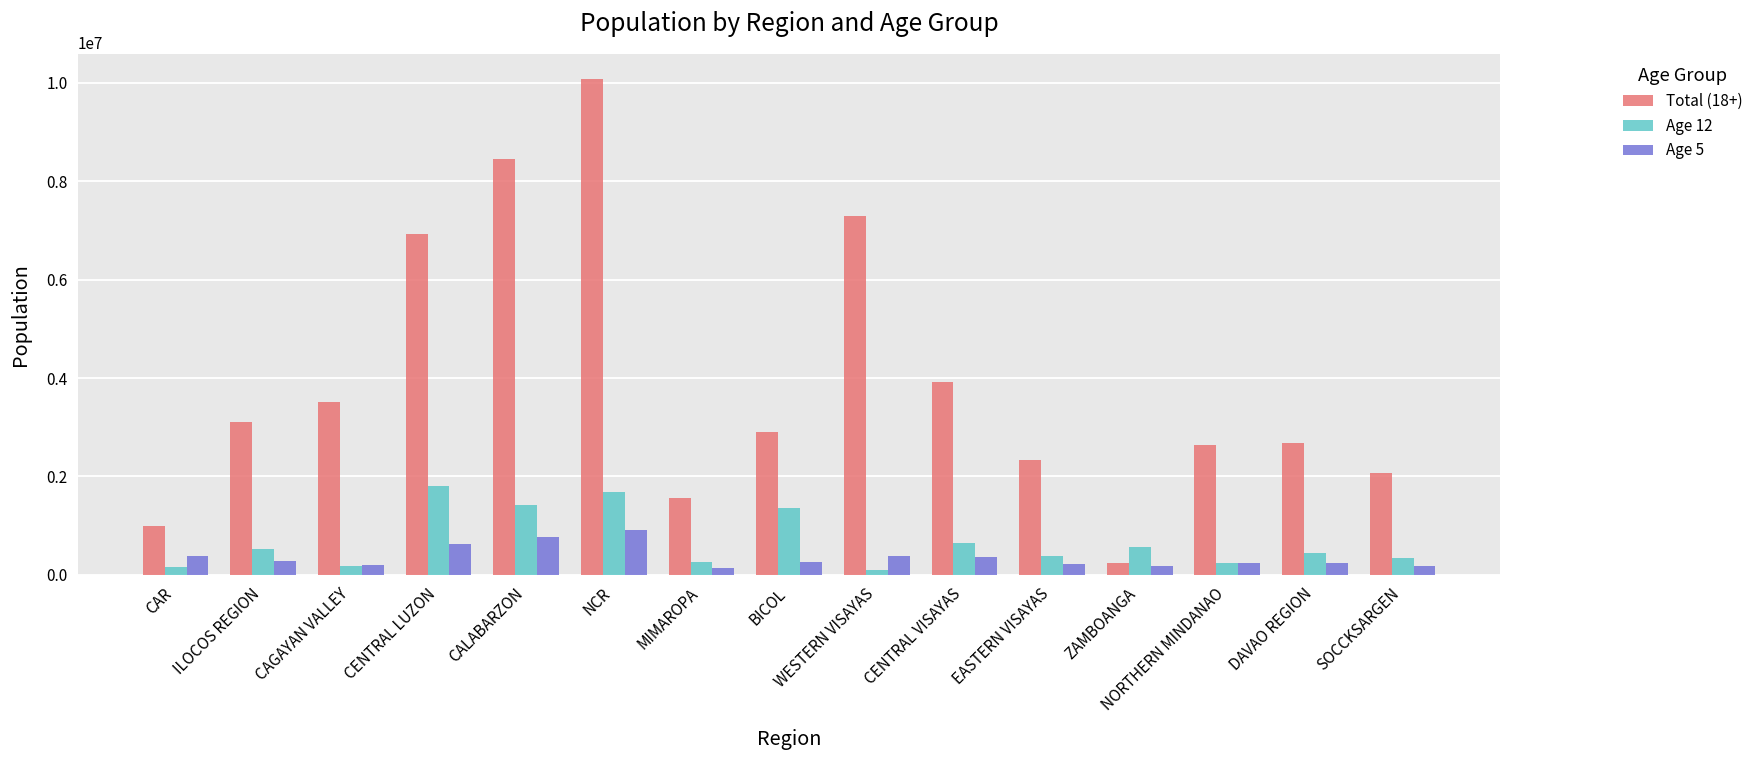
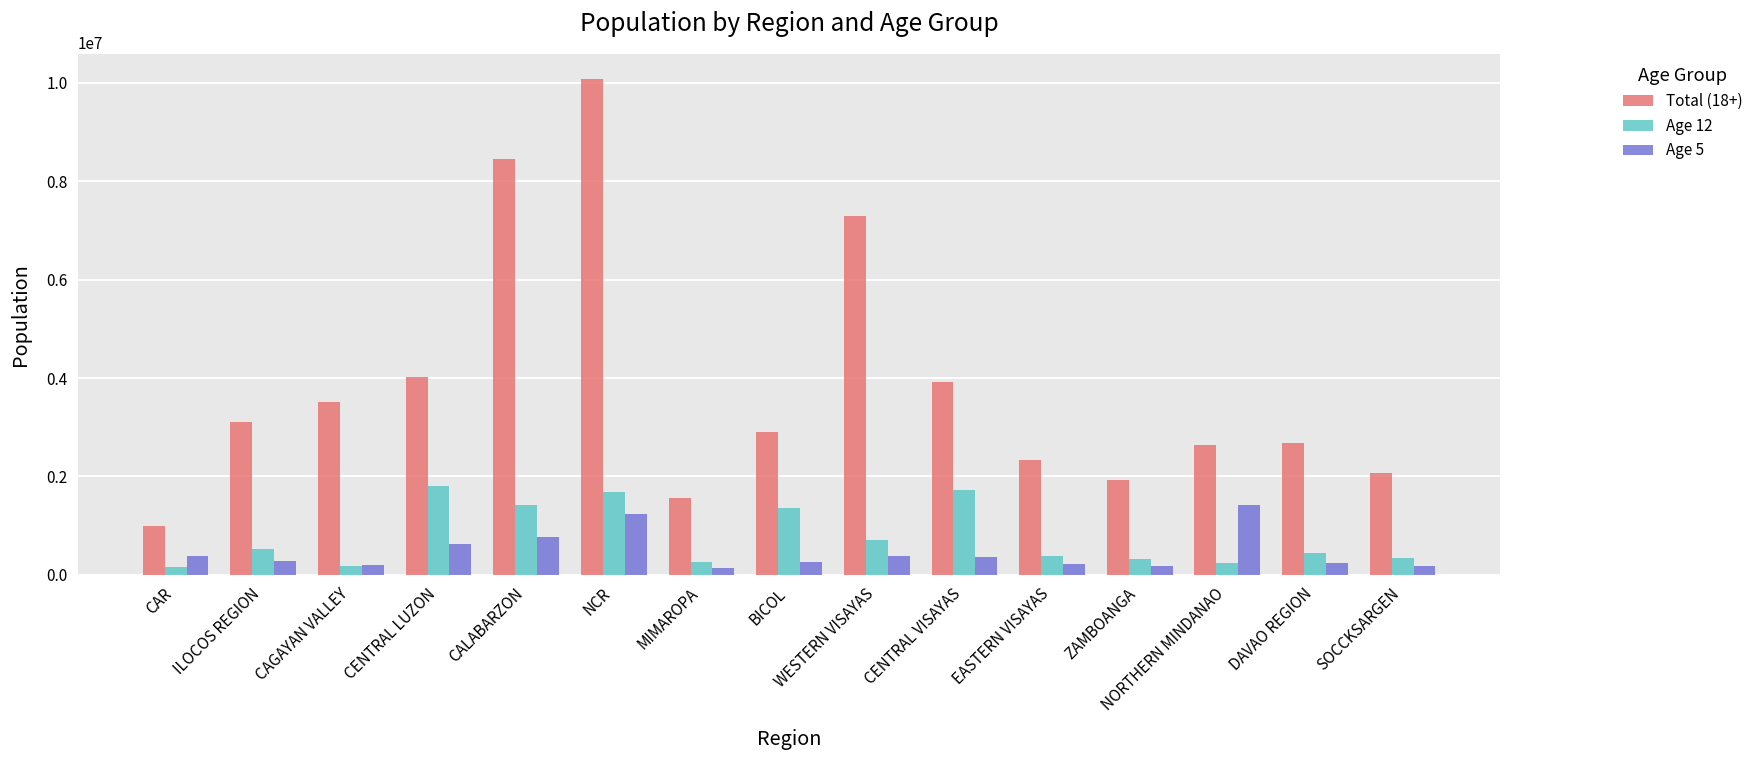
Total (18+), CENTRAL LUZON: 6900000 -> 4000000
Age 5, NCR: 900000 -> 1200000
Age 12, WESTERN VISAYAS: 100000 -> 700000
Age 12, CENTRAL VISAYAS: 700000 -> 1700000
Total (18+), ZAMBOANGA: 200000 -> 1900000
Age 12, ZAMBOANGA: 600000 -> 300000
Age 5, NORTHERN MINDANAO: 200000 -> 1400000
